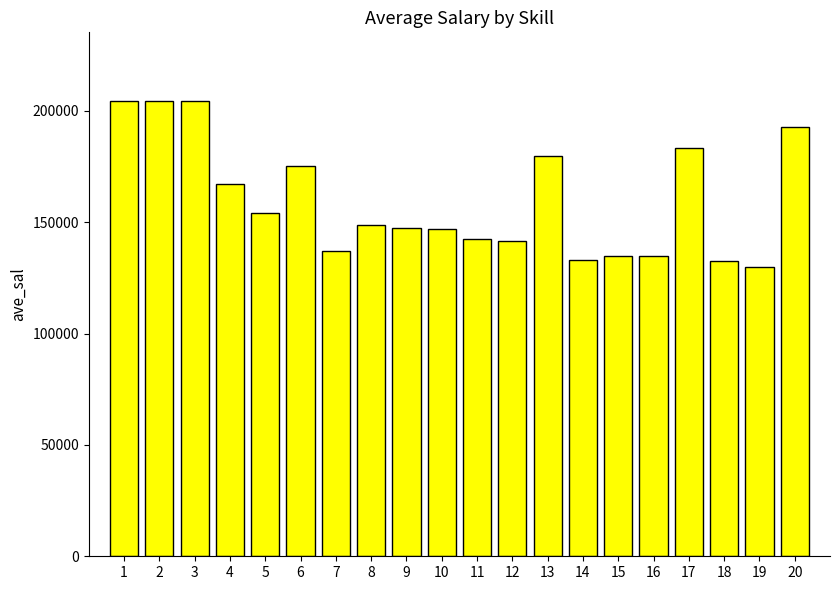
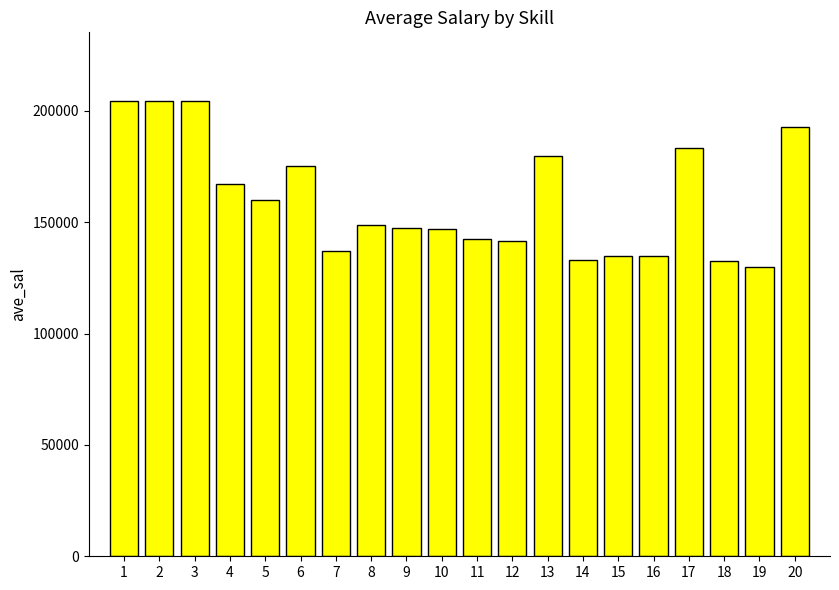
5: 154000 -> 160000
